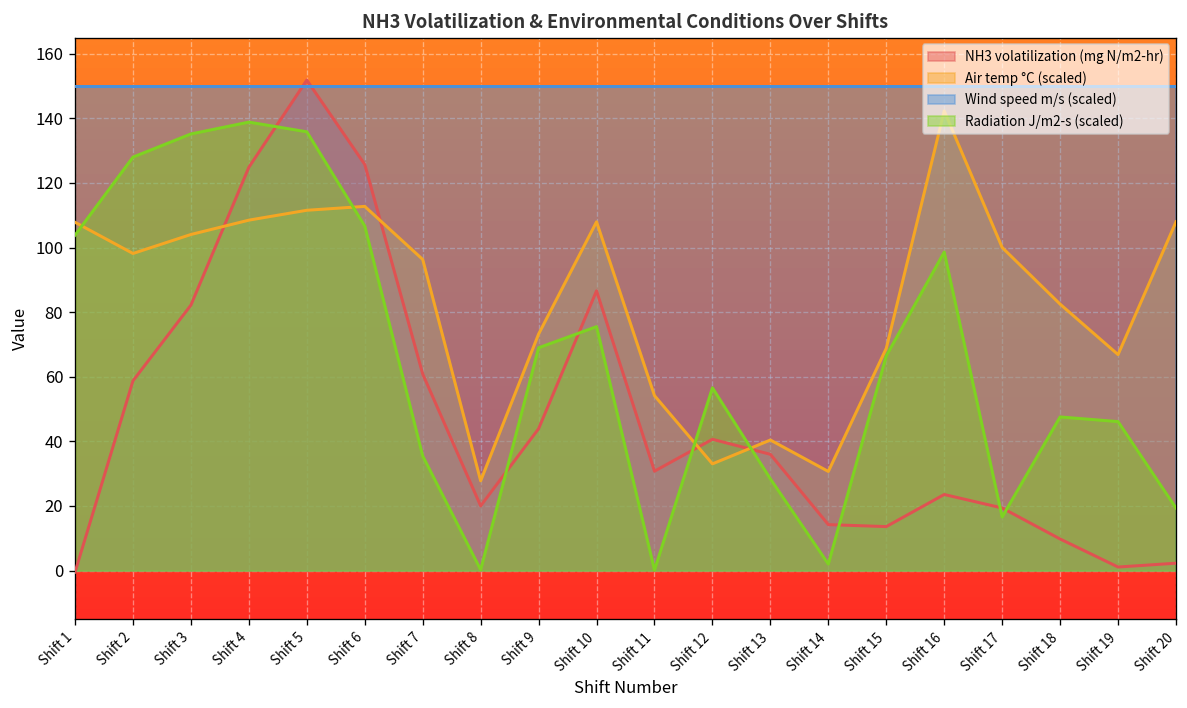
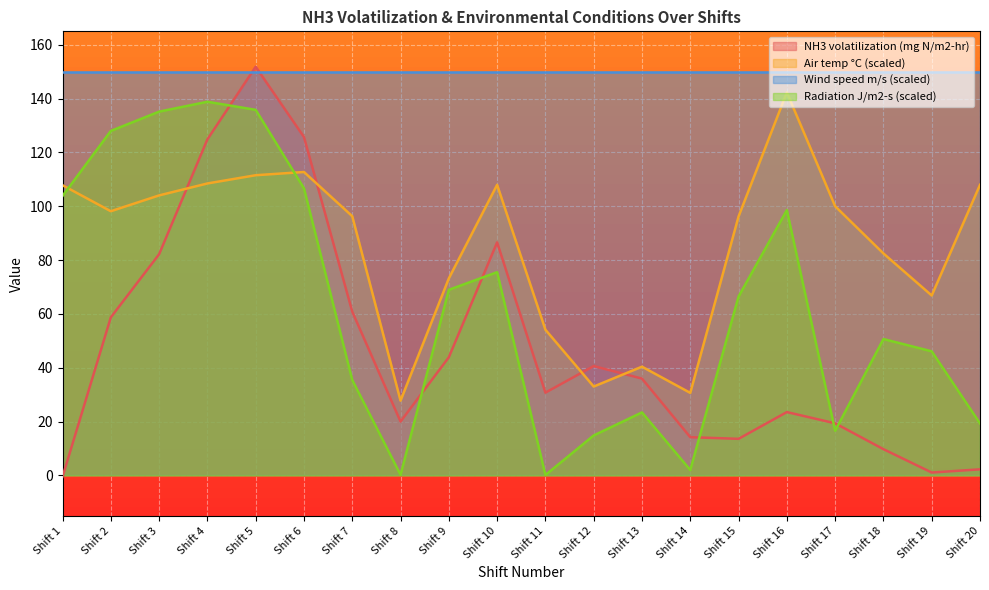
Radiation J/m2-s (scaled), Shift 12: 57 -> 15
Radiation J/m2-s (scaled), Shift 13: 28 -> 23
Air temp °C (scaled), Shift 15: 69 -> 96
Radiation J/m2-s (scaled), Shift 18: 48 -> 51
